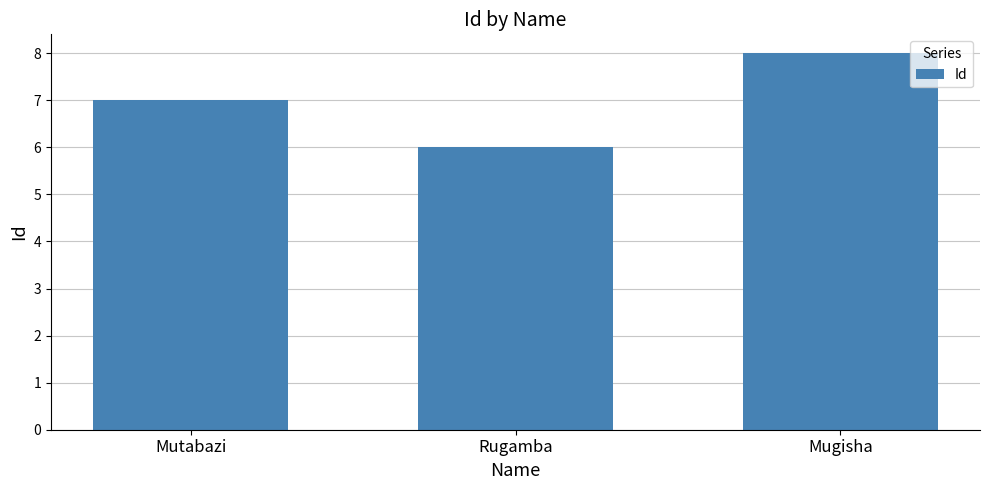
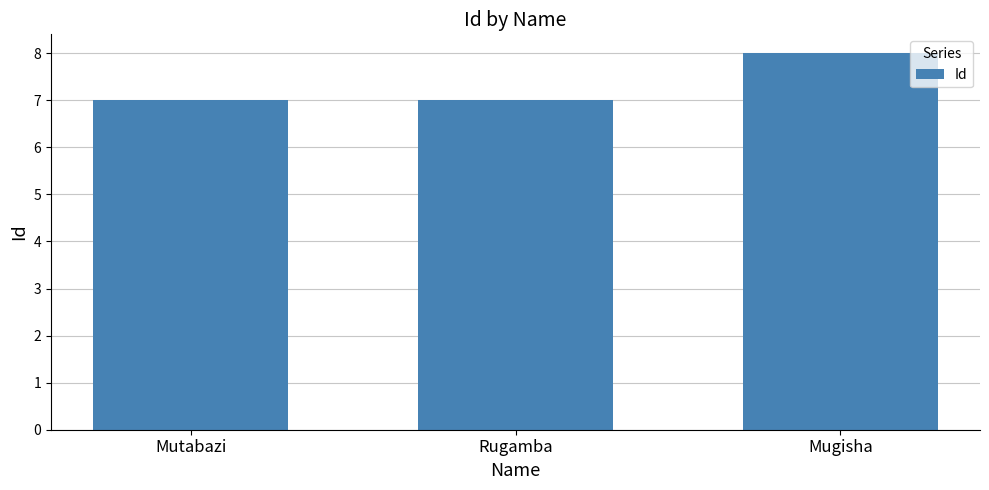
Rugamba: 6 -> 7
